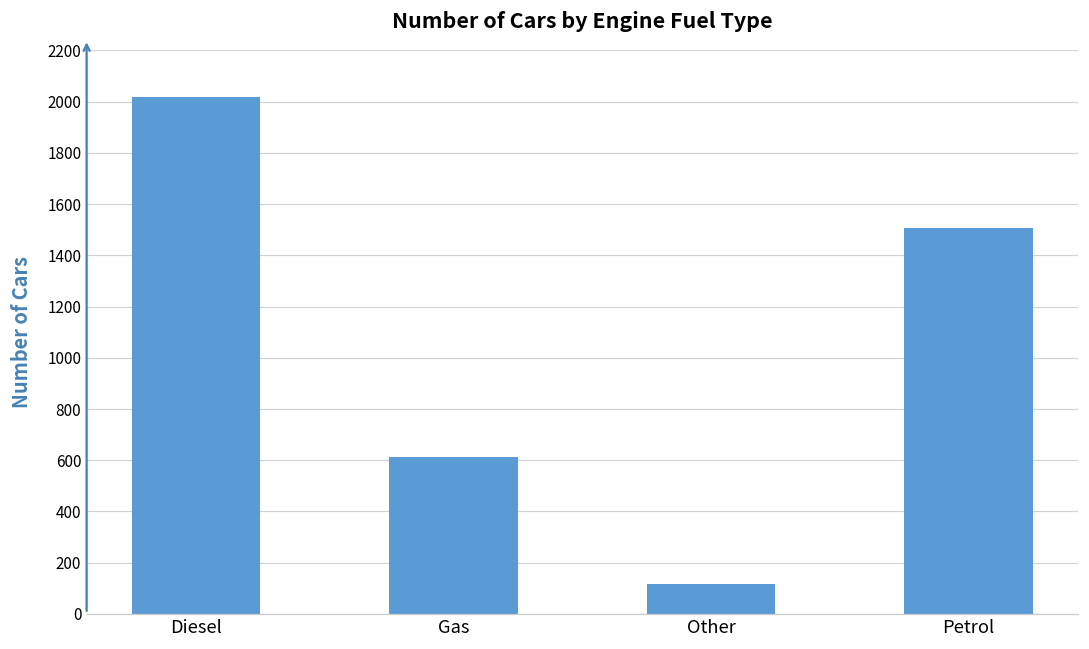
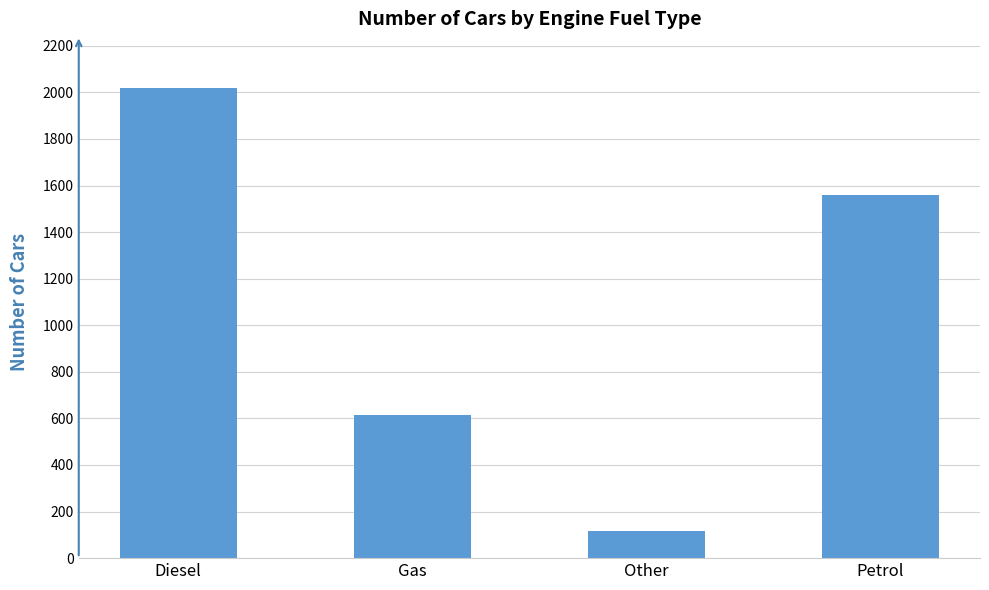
Petrol: 1510 -> 1560
